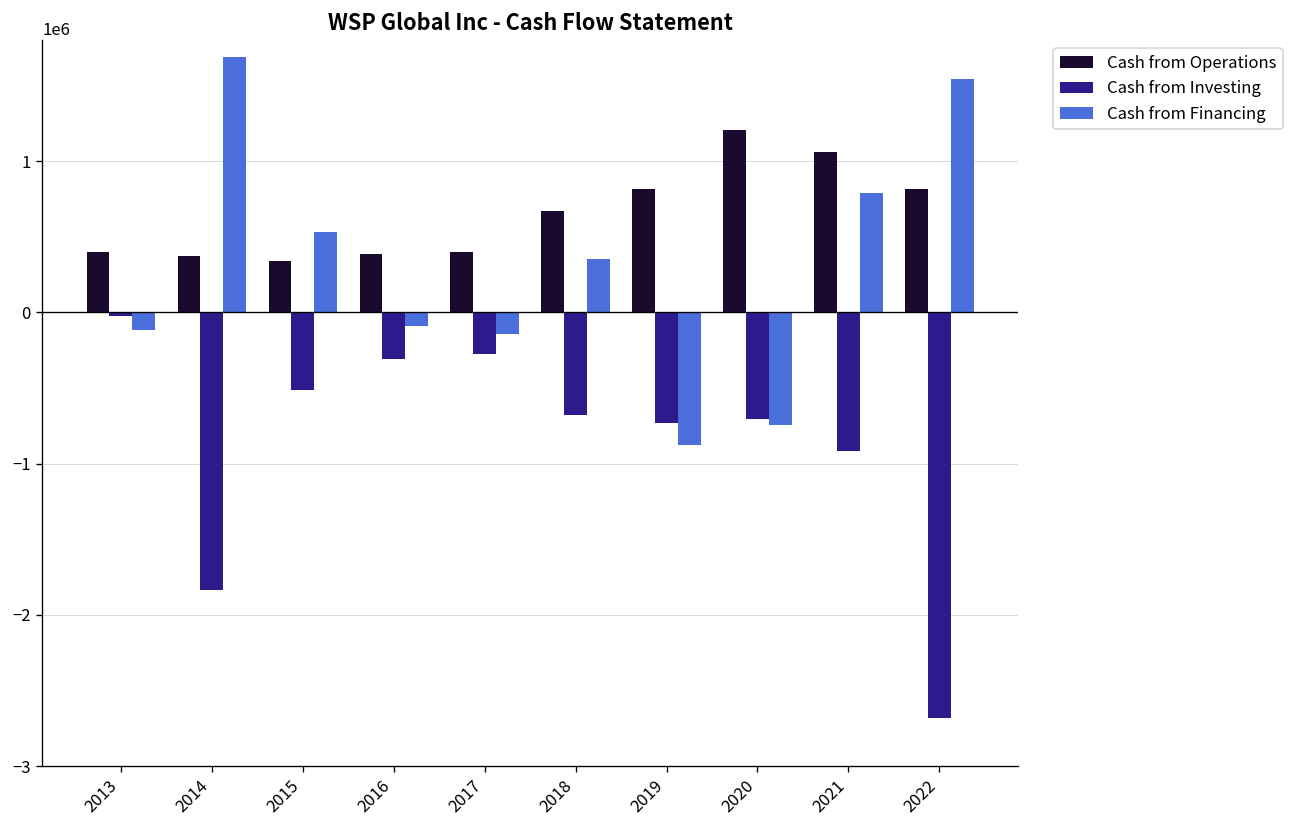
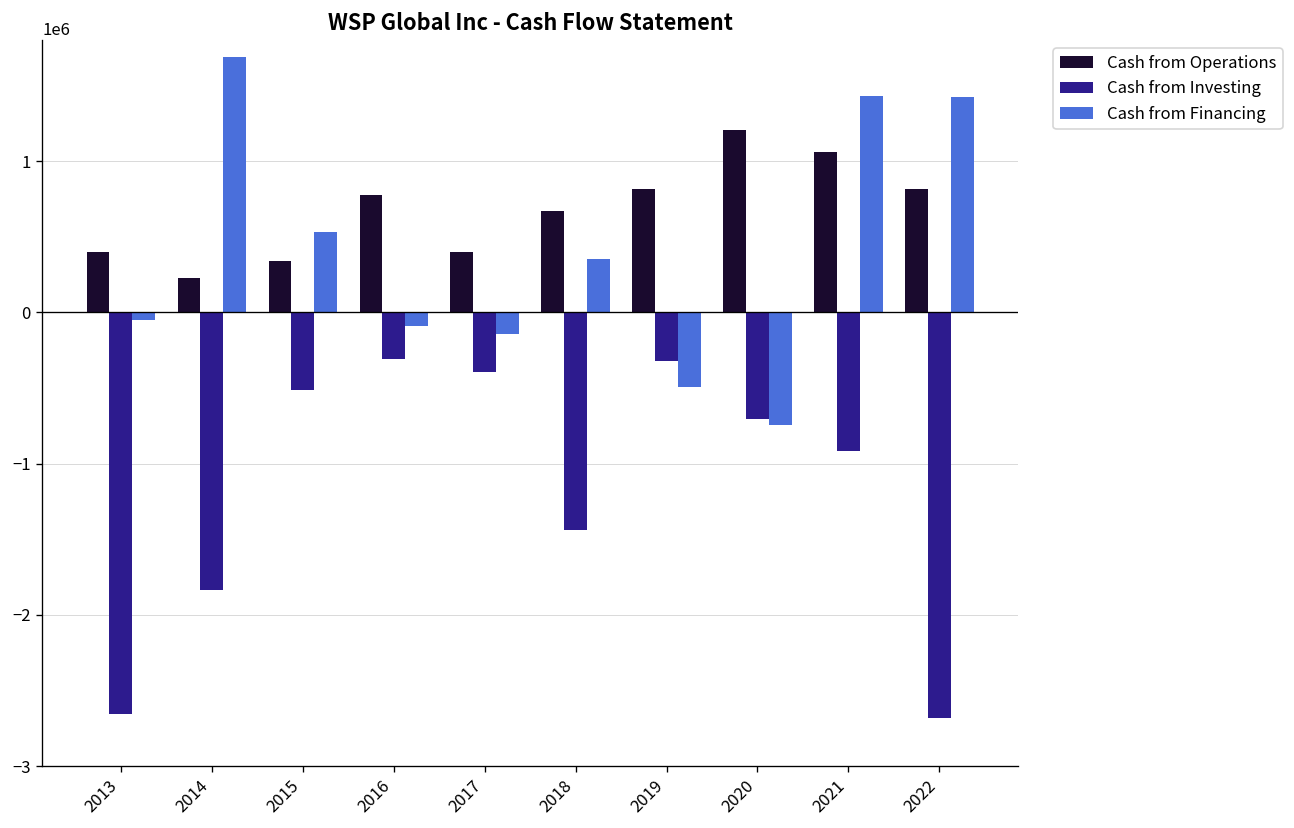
Cash from Investing, 2013: -30000 -> -2650000
Cash from Financing, 2013: -120000 -> -50000
Cash from Operations, 2014: 370000 -> 220000
Cash from Operations, 2016: 390000 -> 780000
Cash from Investing, 2017: -280000 -> -390000
Cash from Investing, 2018: -680000 -> -1440000
Cash from Investing, 2019: -730000 -> -320000
Cash from Financing, 2019: -870000 -> -500000
Cash from Financing, 2021: 790000 -> 1430000
Cash from Financing, 2022: 1540000 -> 1420000
